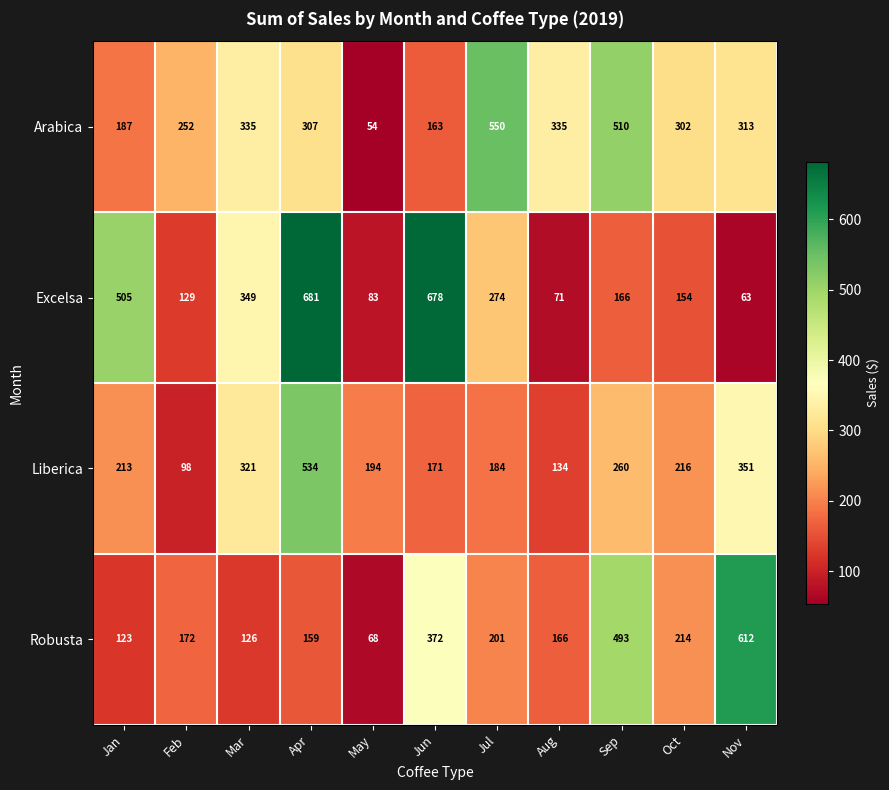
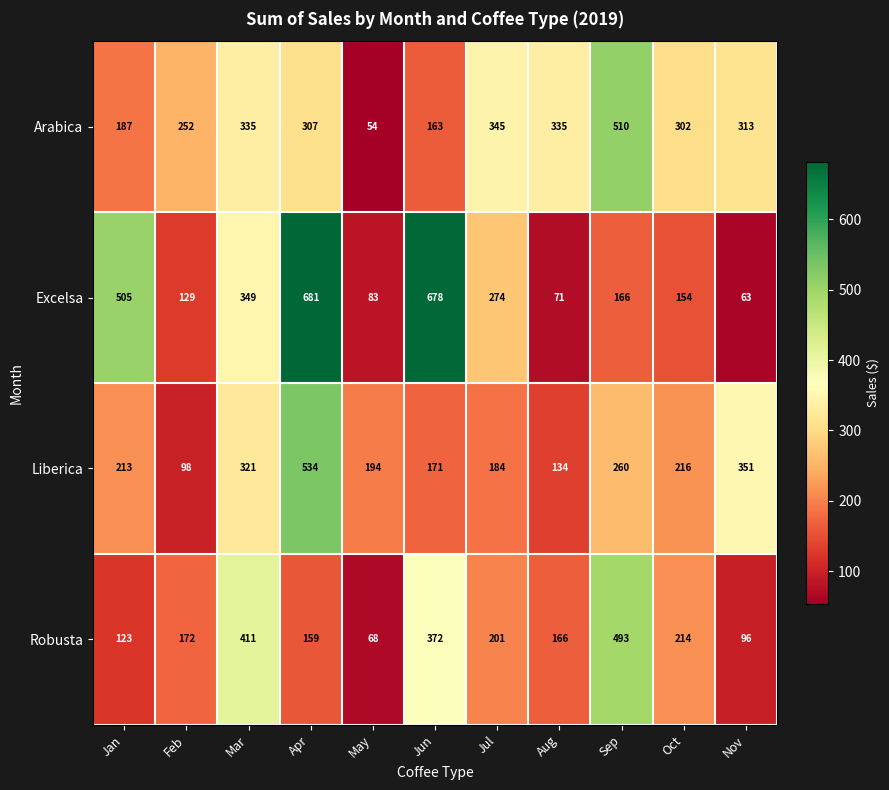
Arabica, Jul: 550 -> 345
Robusta, Mar: 126 -> 411
Robusta, Nov: 612 -> 96
